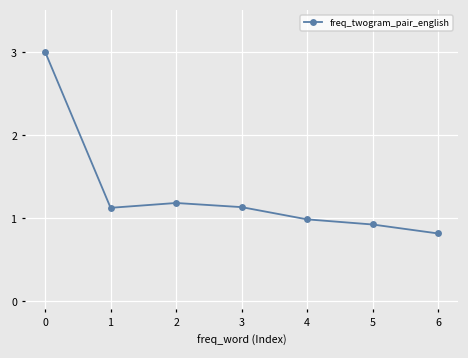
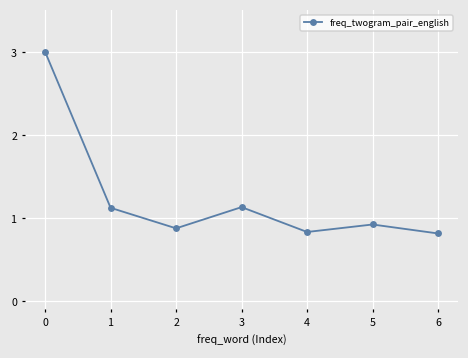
2: 1.2 -> 0.9
4: 1.0 -> 0.8
